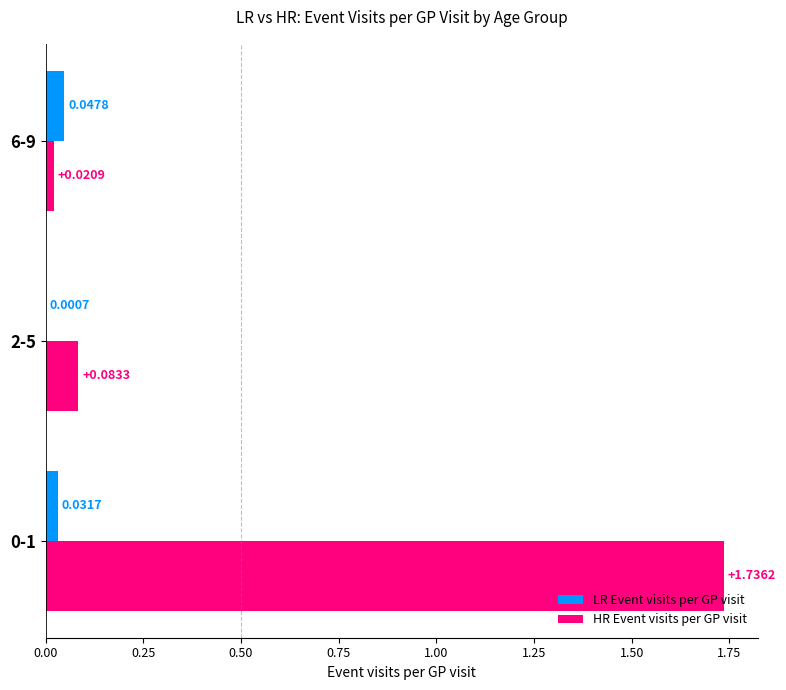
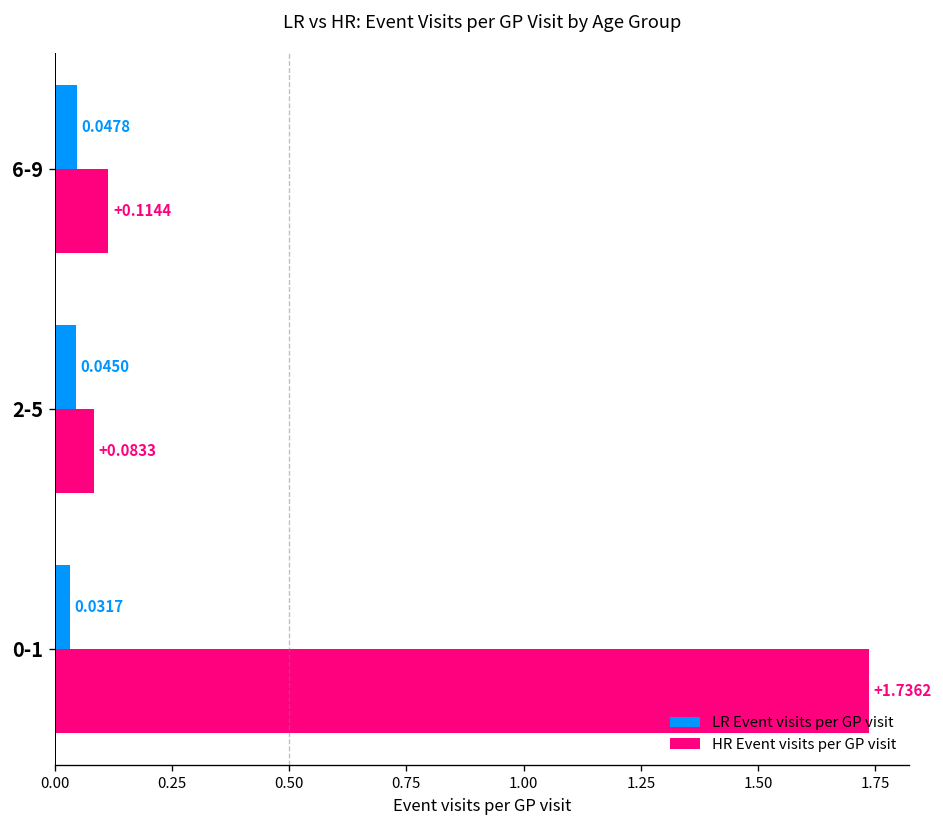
HR Event visits per GP visit, 6-9: +0.0209 -> +0.1144
LR Event visits per GP visit, 2-5: 0.0007 -> 0.0450
